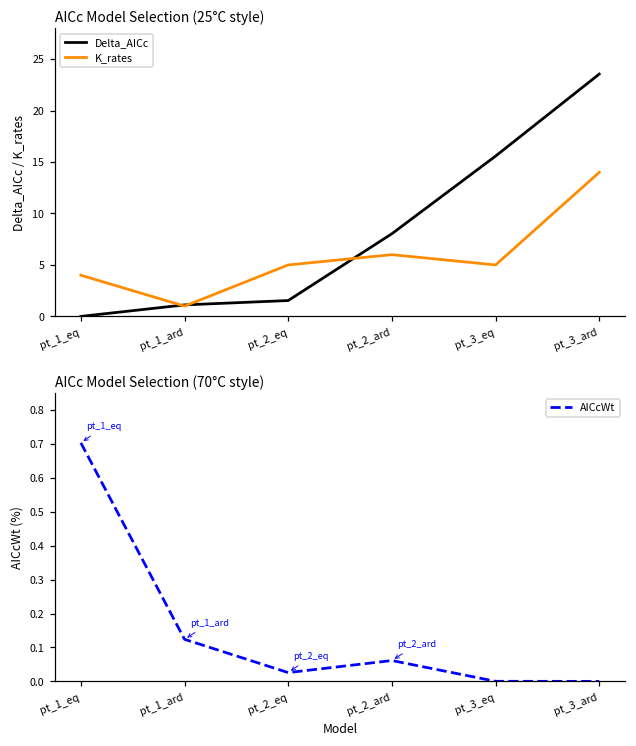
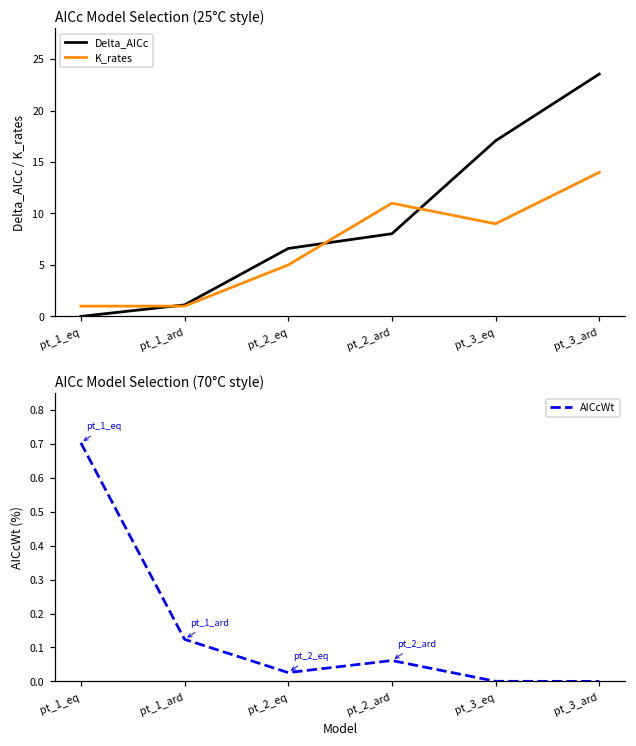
AICc Model Selection (25°C style), K_rates, pt_1_eq: 4 -> 1
AICc Model Selection (25°C style), Delta_AICc, pt_2_eq: 2 -> 7
AICc Model Selection (25°C style), K_rates, pt_2_ard: 6 -> 11
AICc Model Selection (25°C style), Delta_AICc, pt_3_eq: 16 -> 17
AICc Model Selection (25°C style), K_rates, pt_3_eq: 5 -> 9
